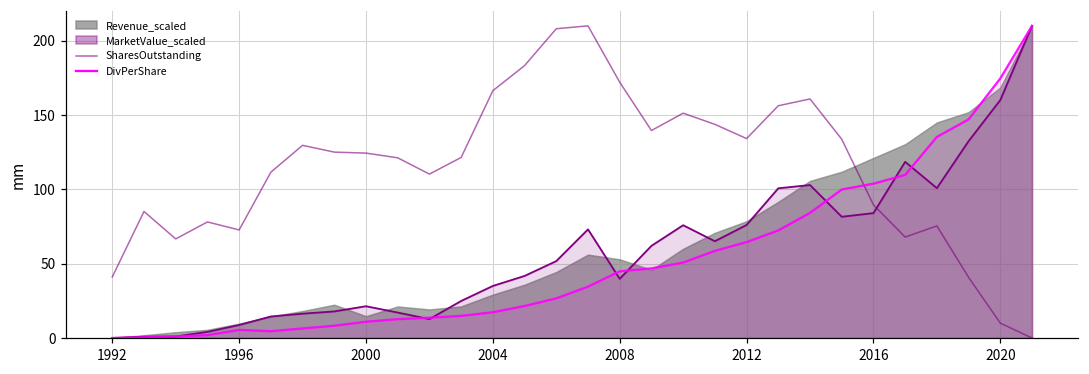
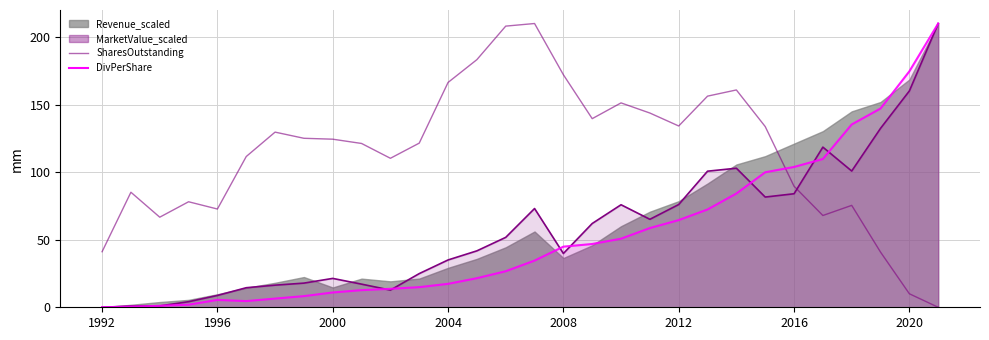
Revenue_scaled, 2008: 53 -> 36
